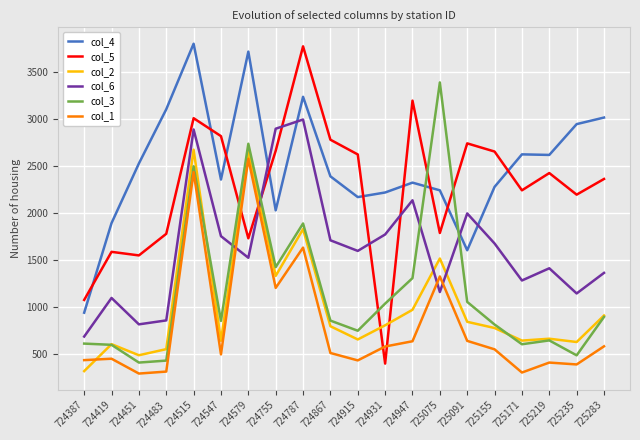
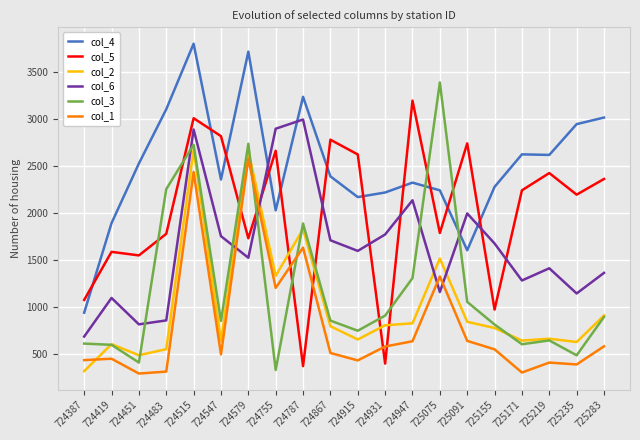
col_3, 724483: 400 -> 2300
col_3, 724515: 2500 -> 2700
col_3, 724755: 1400 -> 300
col_5, 724787: 3800 -> 400
col_3, 724931: 1000 -> 900
col_2, 724947: 1000 -> 800
col_5, 725155: 2700 -> 1000
